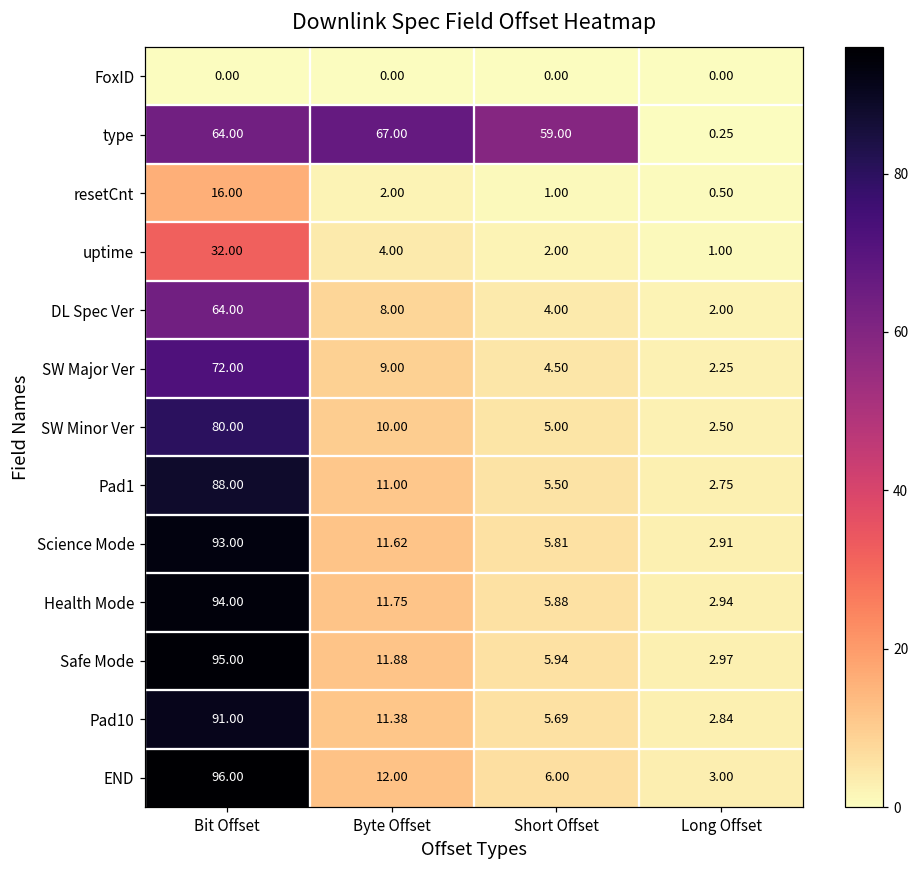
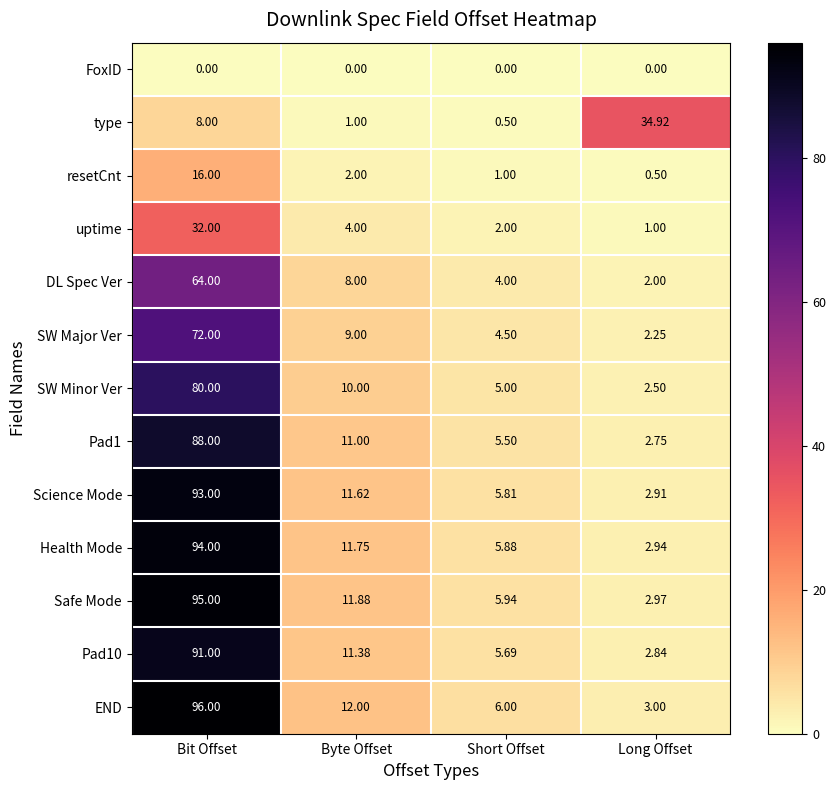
type, Bit Offset: 64.00 -> 8.00
type, Byte Offset: 67.00 -> 1.00
type, Short Offset: 59.00 -> 0.50
type, Long Offset: 0.25 -> 34.92
